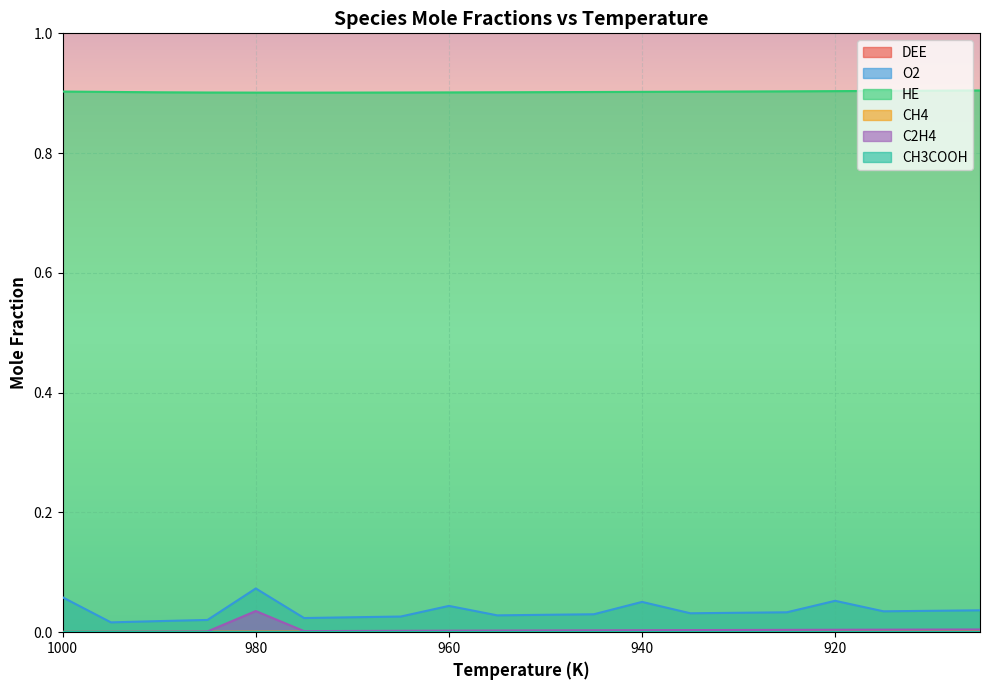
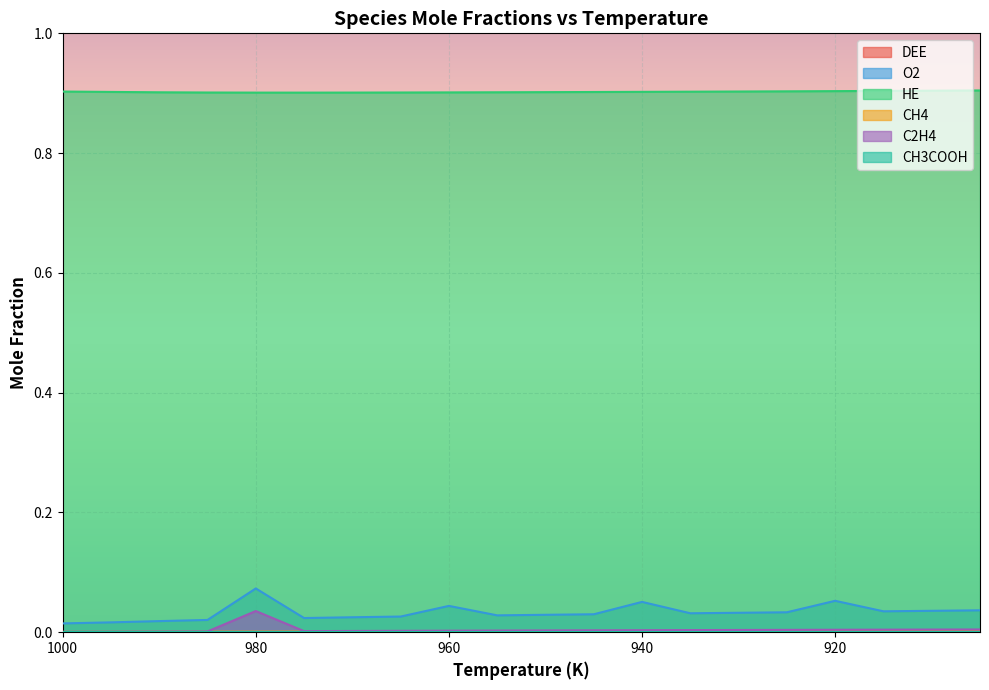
O2, 1000: 0.06 -> 0.01
